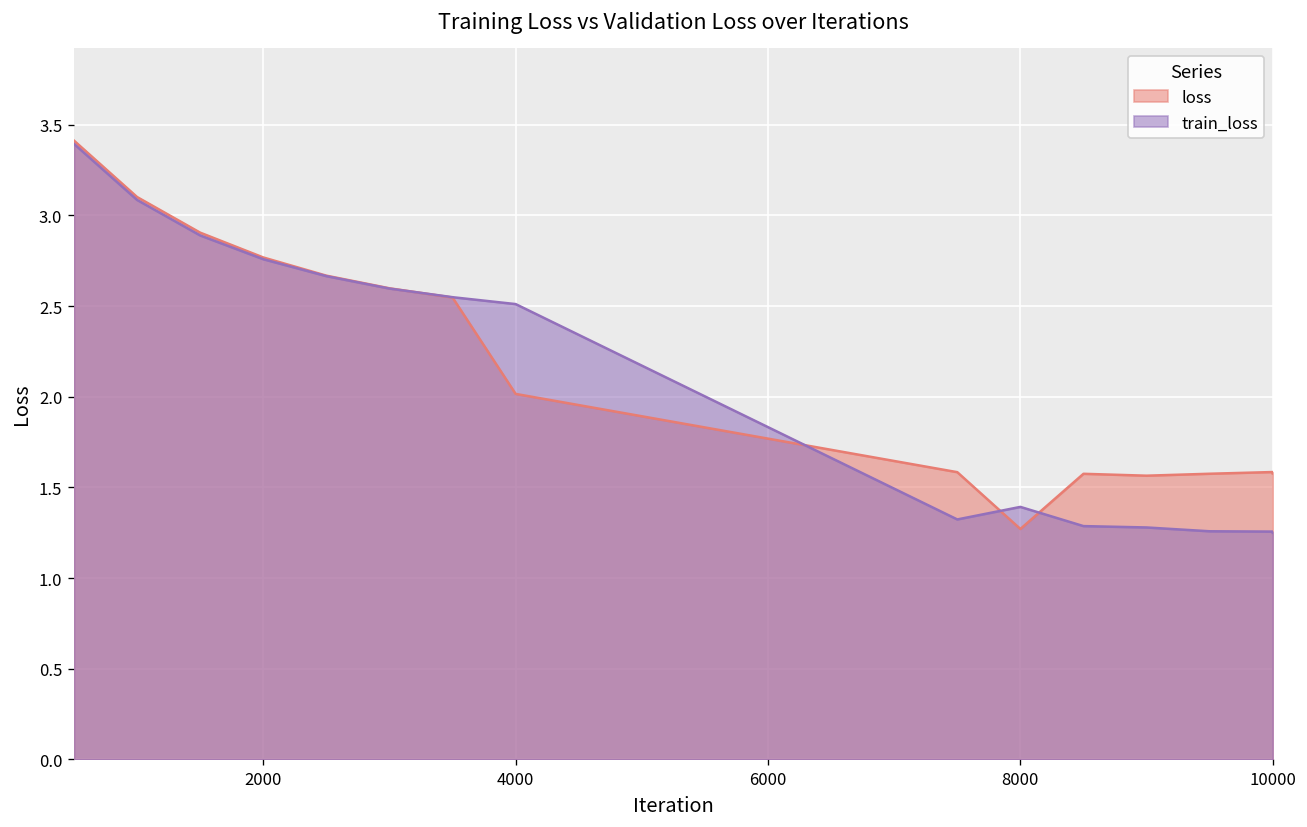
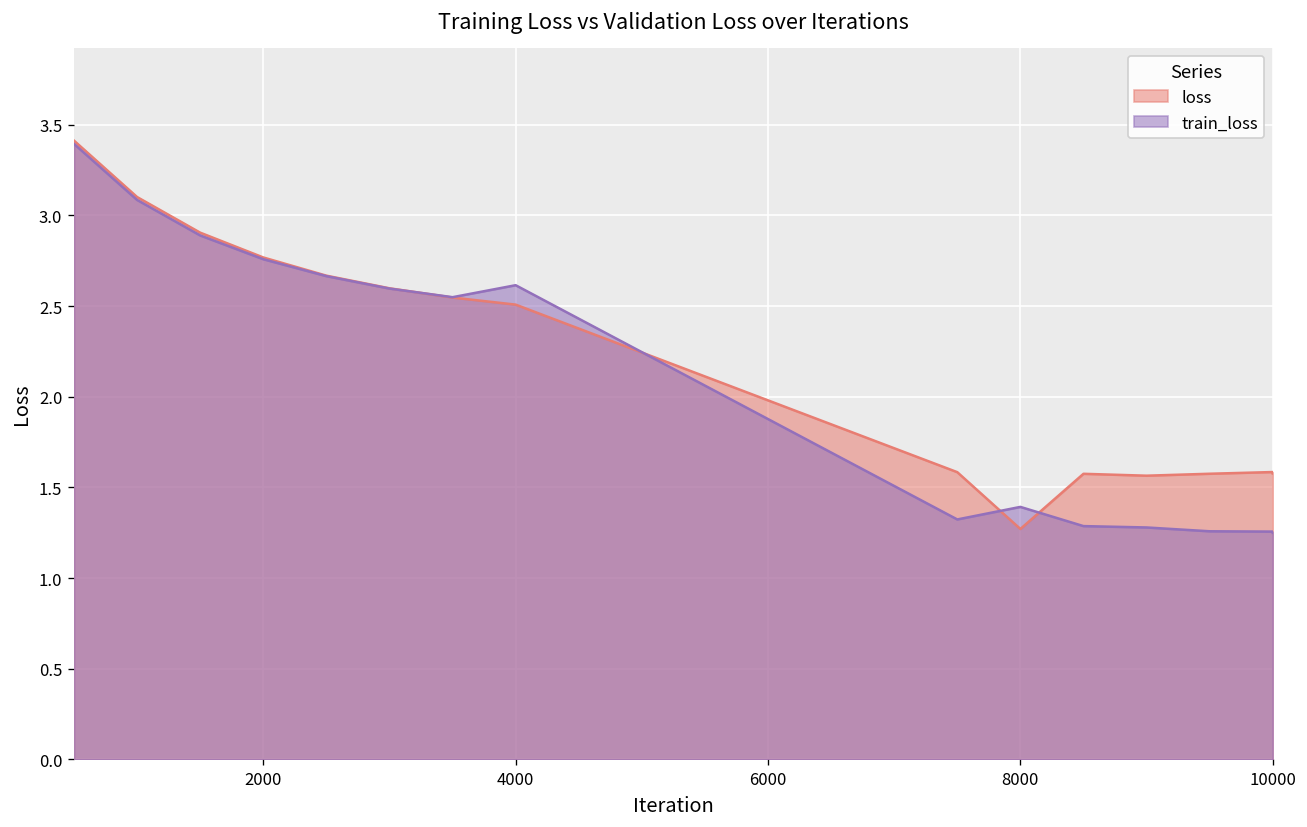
loss, 4000: 2.02 -> 2.51
train_loss, 4000: 2.51 -> 2.61
